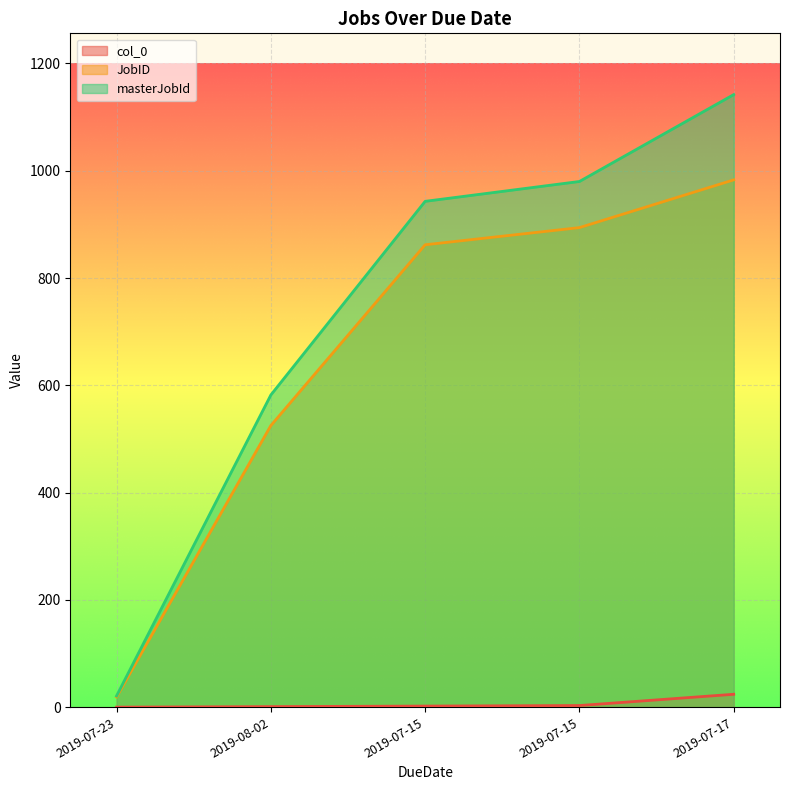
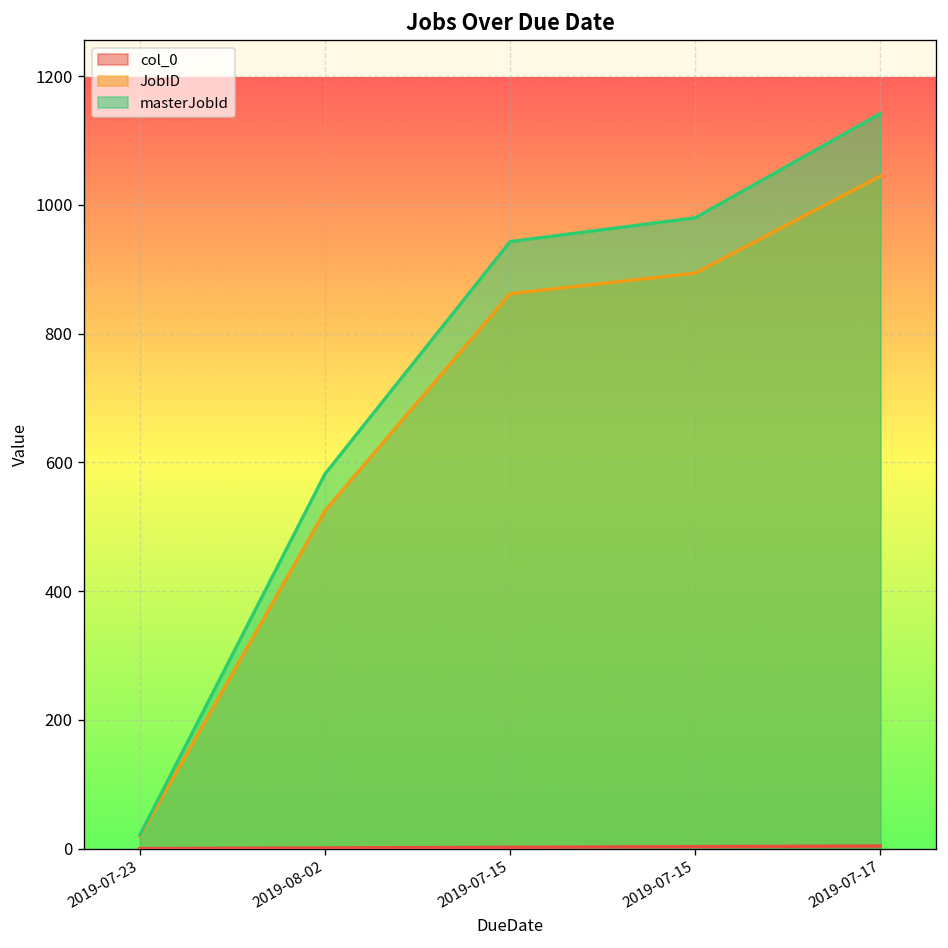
col_0, 2019-07-17: 20 -> 0
JobID, 2019-07-17: 980 -> 1050
